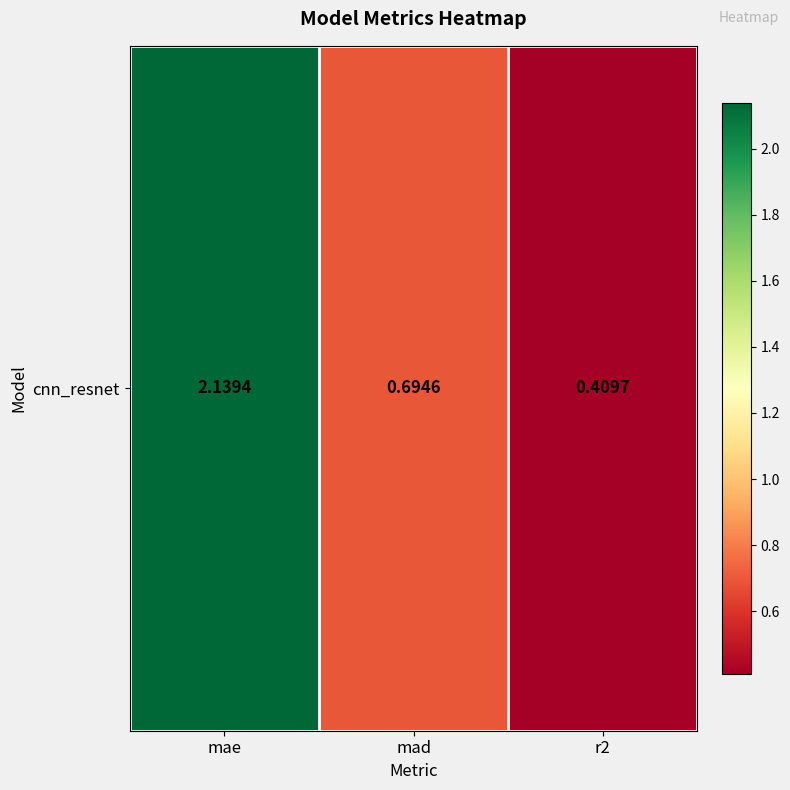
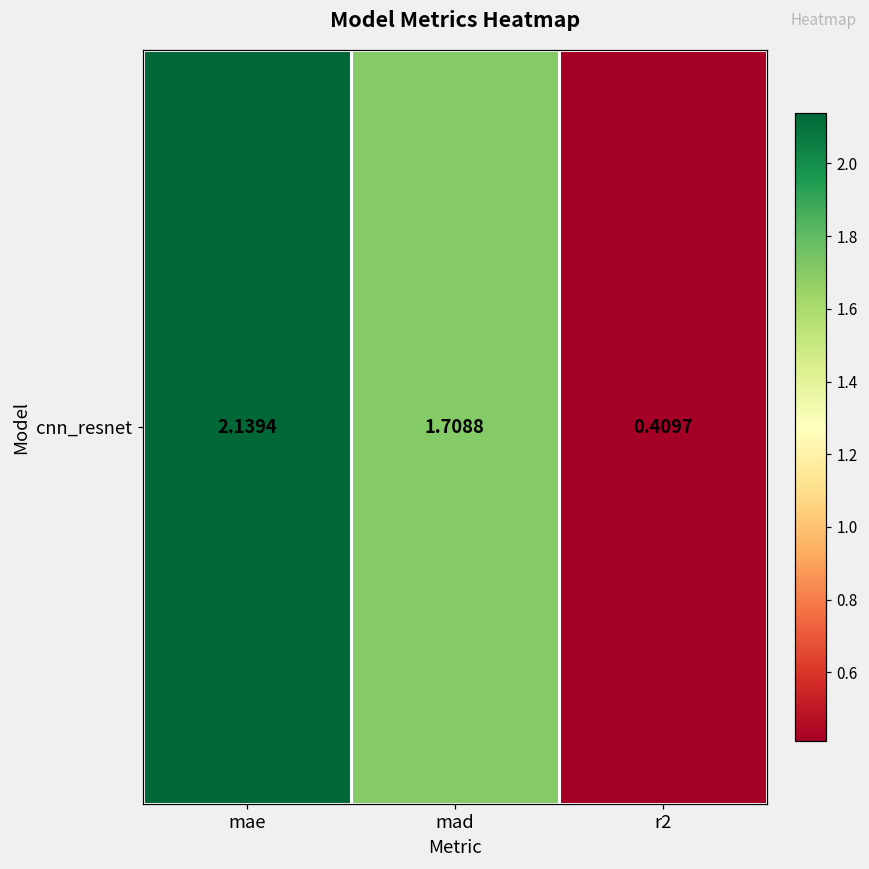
cnn_resnet, mad: 0.6946 -> 1.7088
